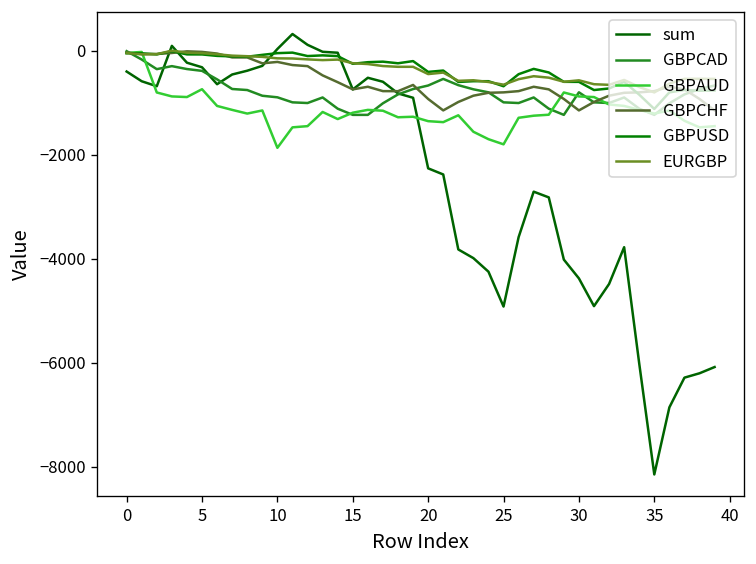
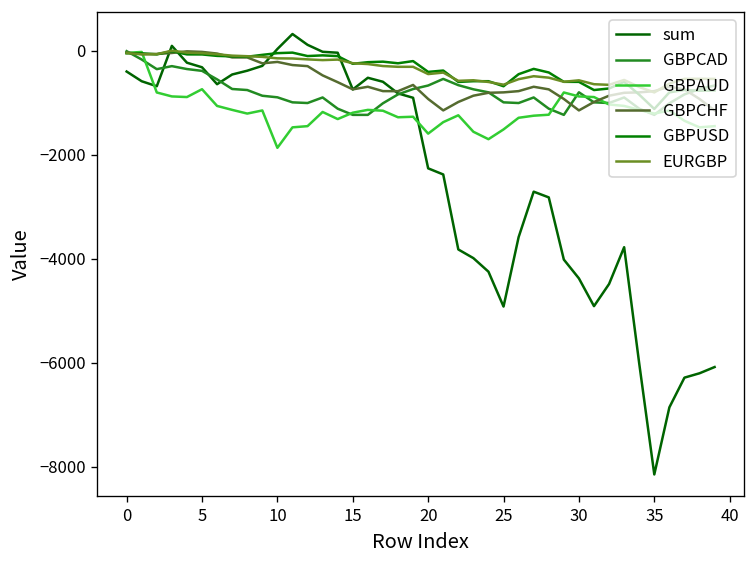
GBPAUD, 20: -1400 -> -1600
GBPAUD, 25: -1800 -> -1500
